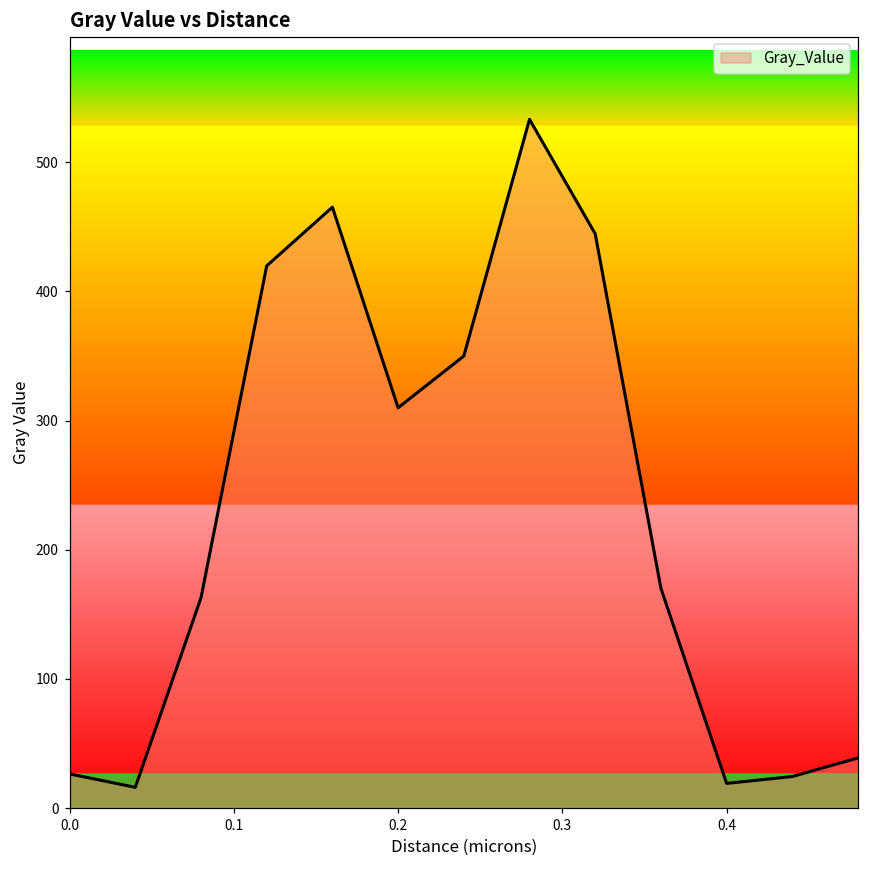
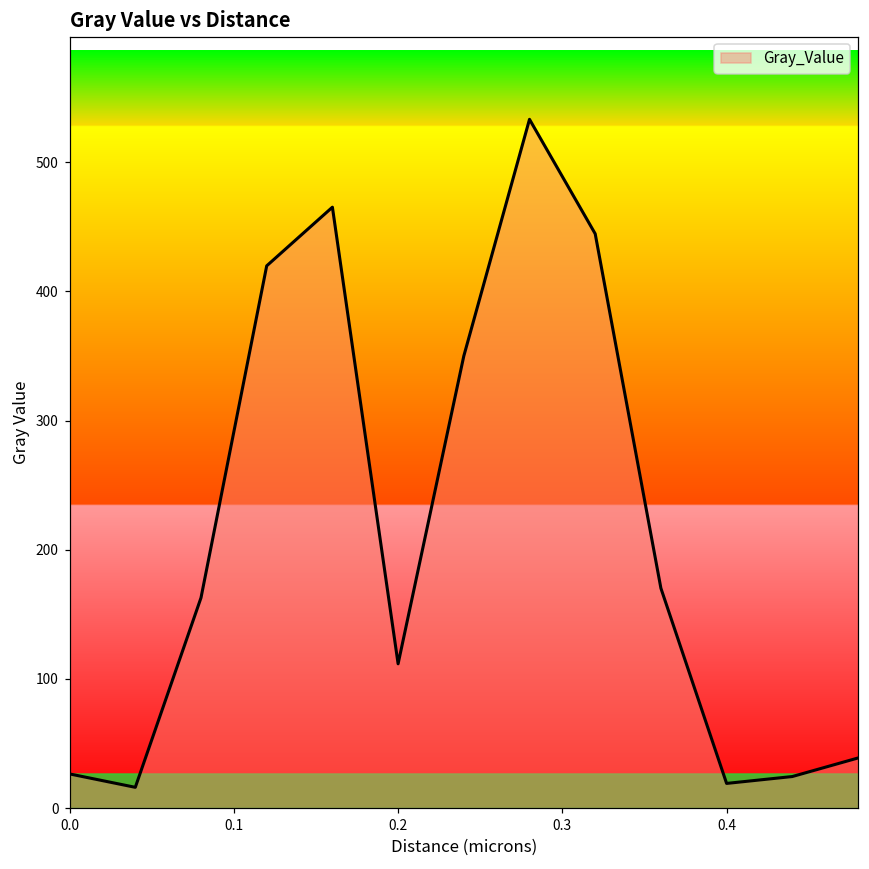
0.2: 310 -> 112
